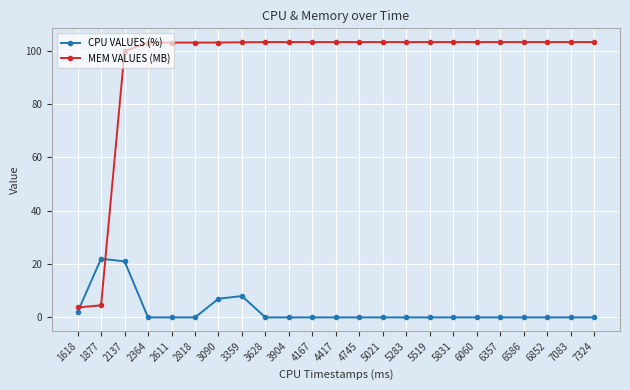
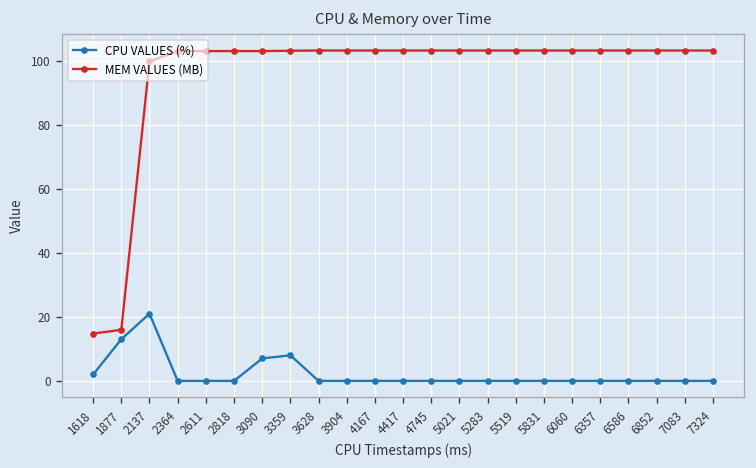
MEM VALUES (MB), 1618: 4 -> 15
CPU VALUES (%), 1877: 22 -> 13
MEM VALUES (MB), 1877: 5 -> 16
